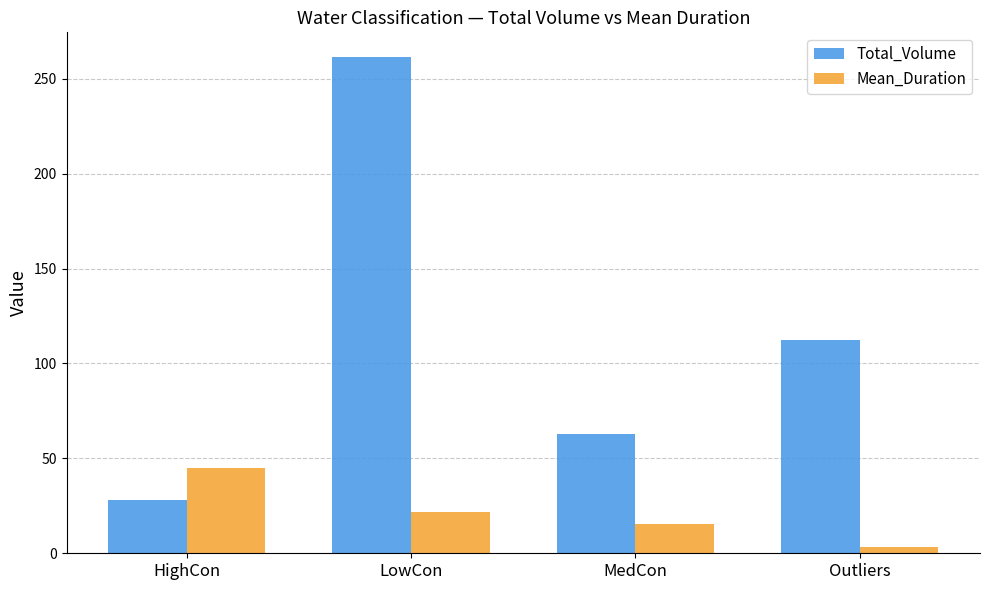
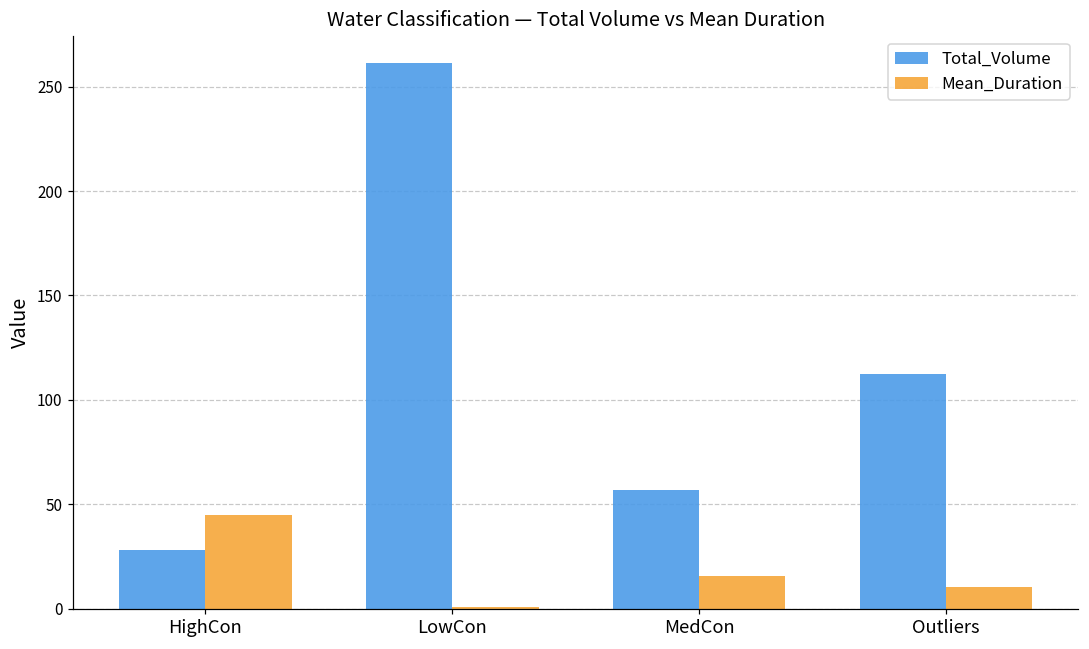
Mean_Duration, LowCon: 22 -> 1
Total_Volume, MedCon: 63 -> 57
Mean_Duration, Outliers: 3 -> 10
